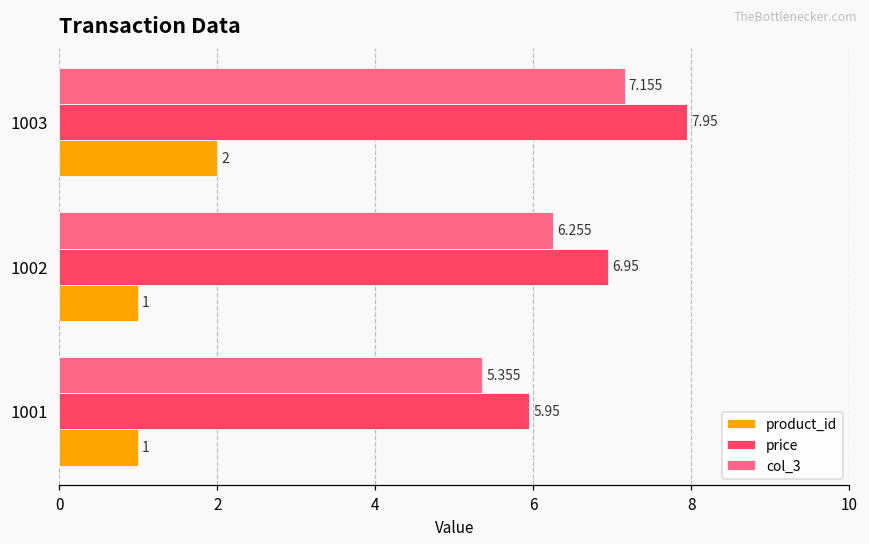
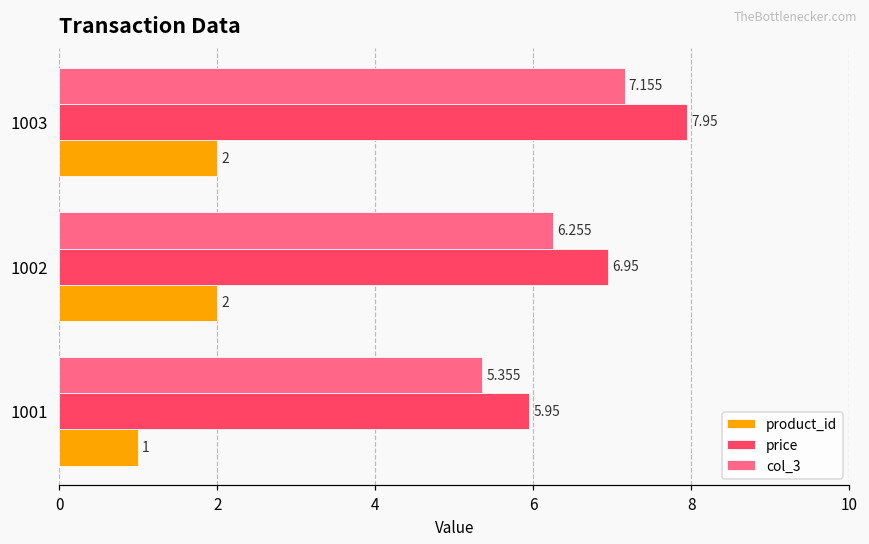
product_id, 1002: 1 -> 2
